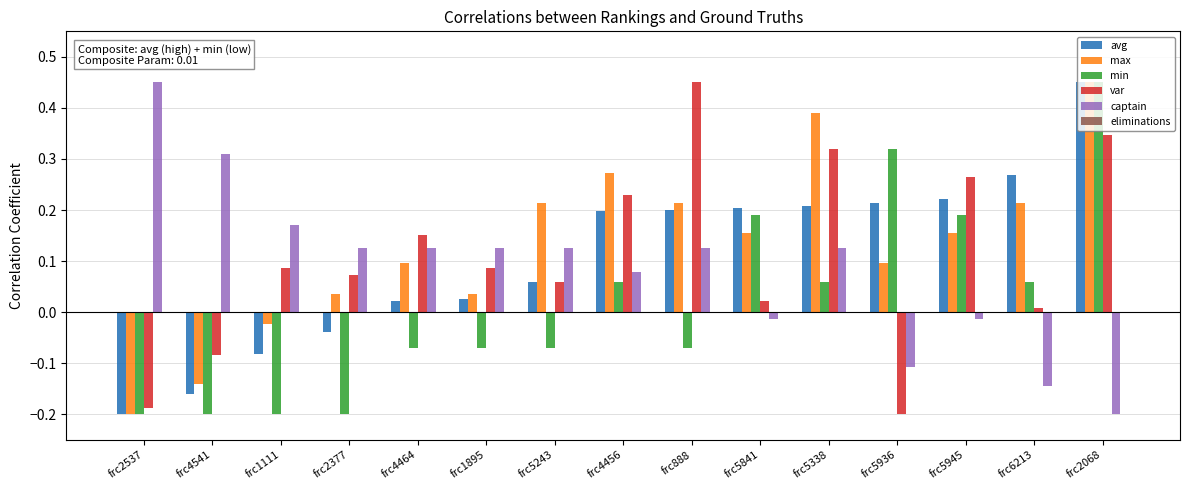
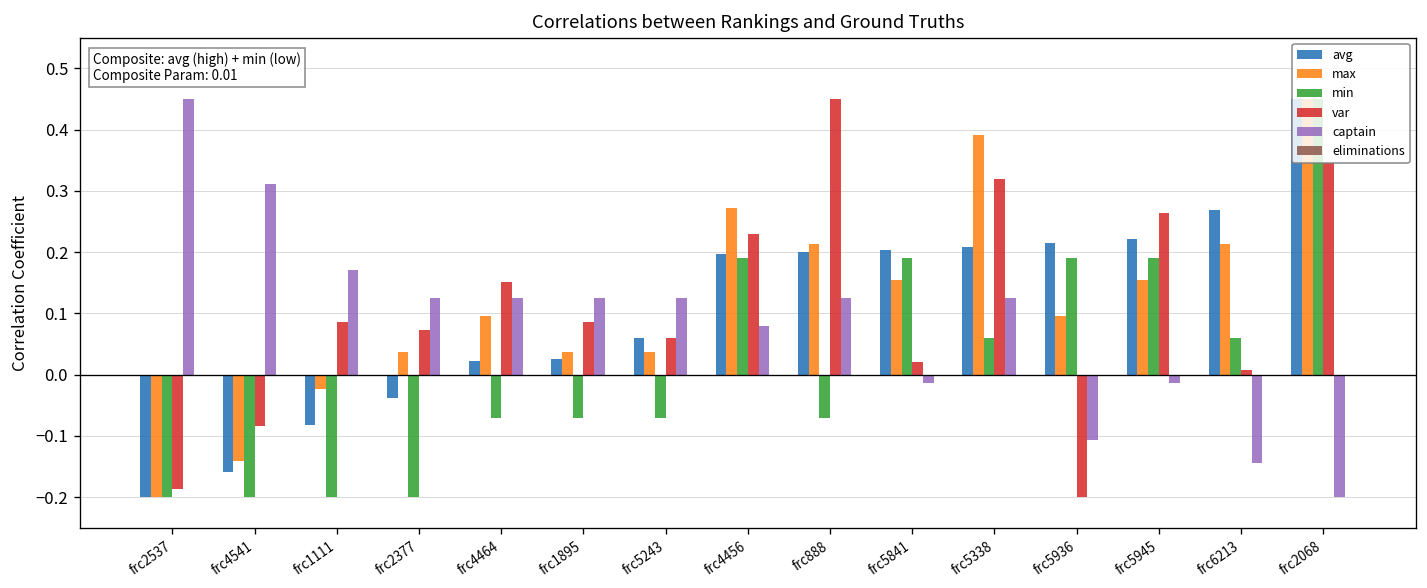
max, frc5243: 0.21 -> 0.04
min, frc4456: 0.06 -> 0.19
min, frc5936: 0.32 -> 0.19
